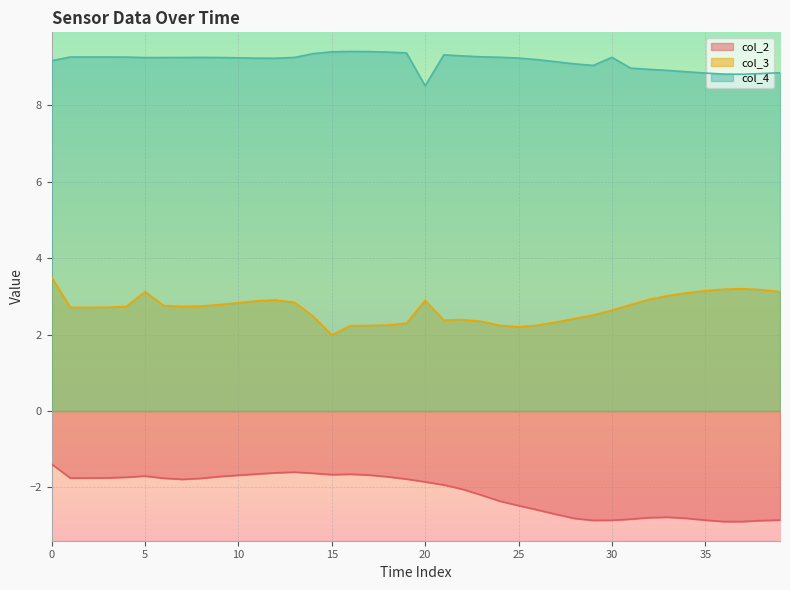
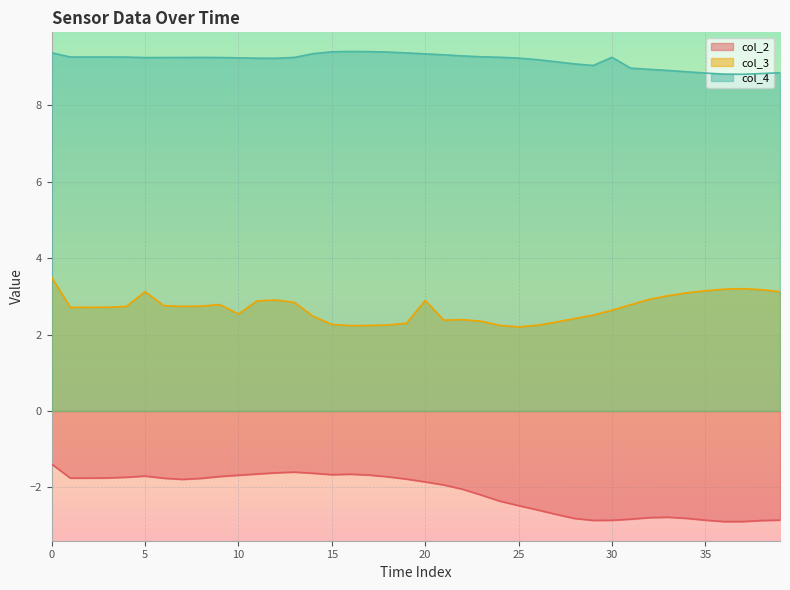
col_4, 0: 9.2 -> 9.4
col_3, 10: 2.8 -> 2.5
col_3, 15: 2.0 -> 2.3
col_4, 20: 8.5 -> 9.3
